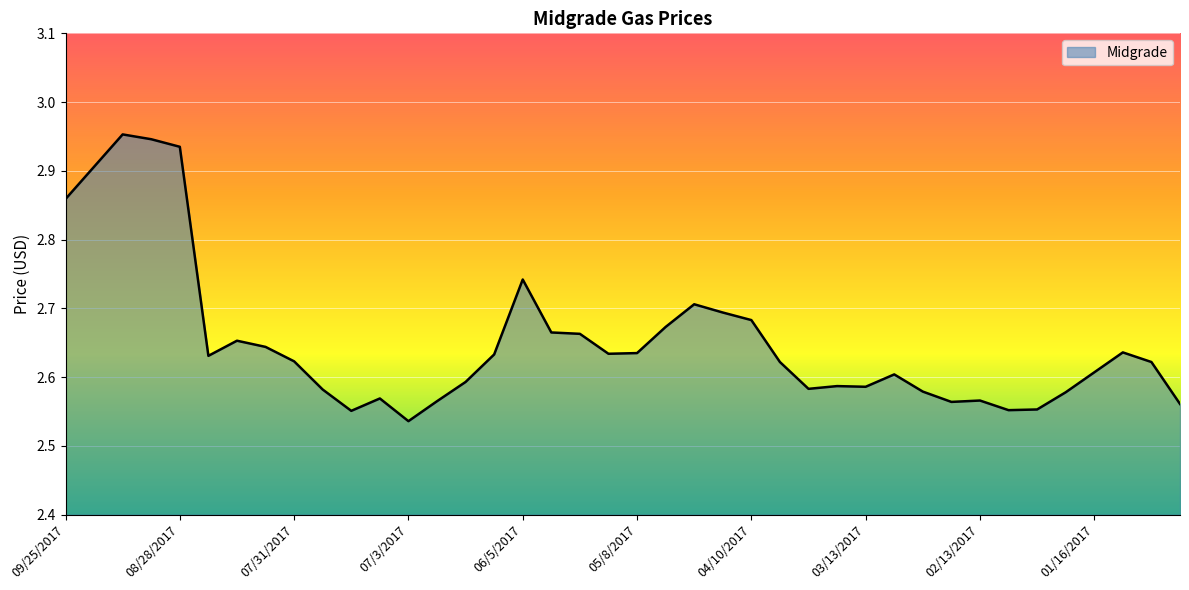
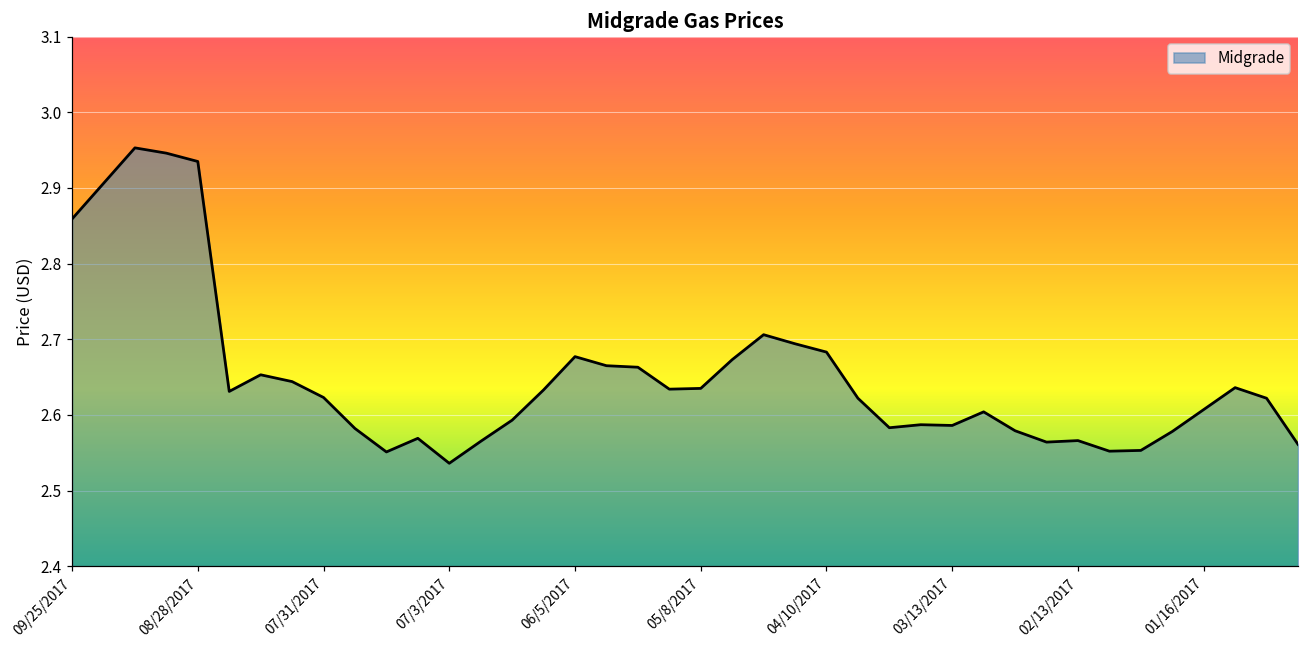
06/5/2017: 2.74 -> 2.68
